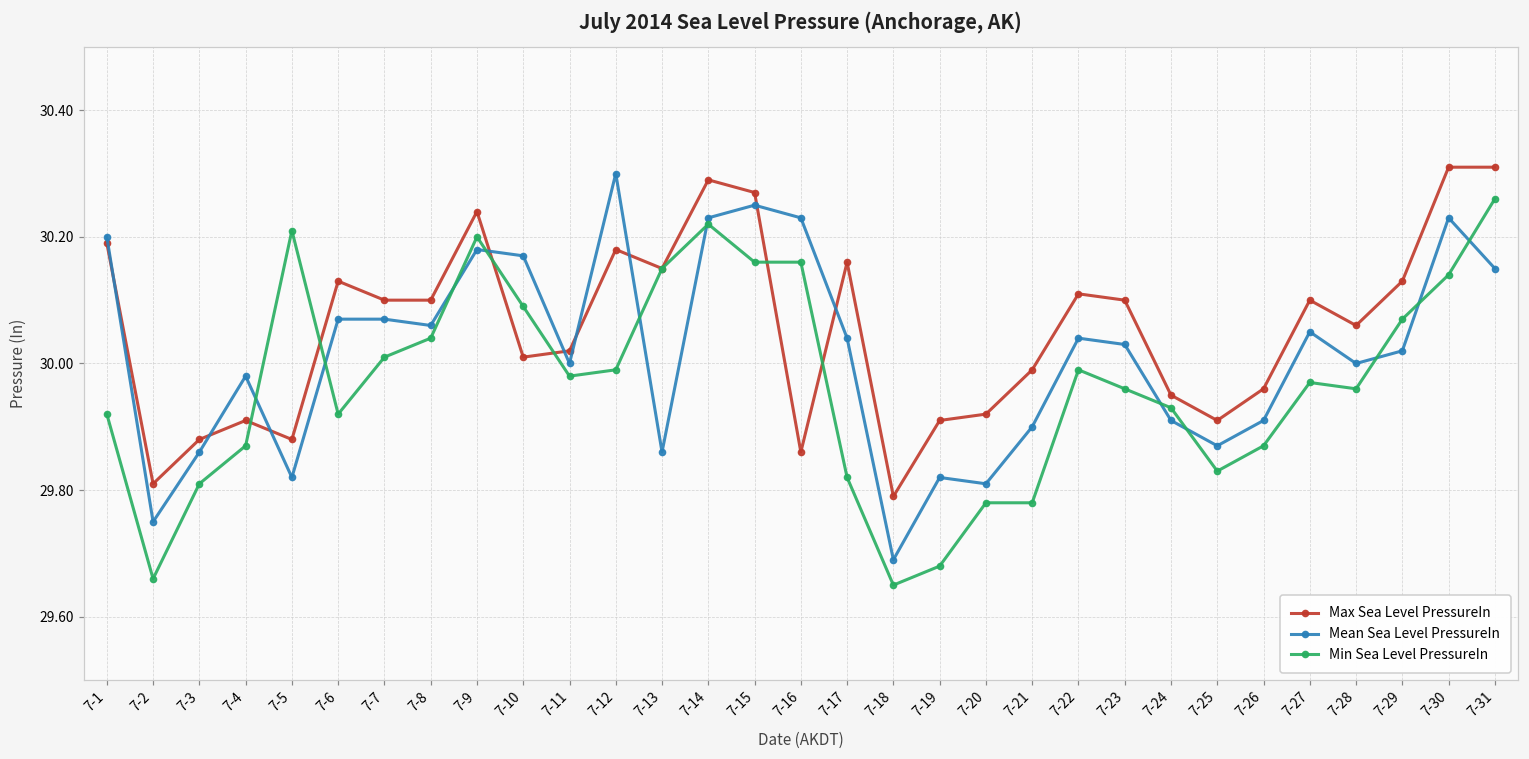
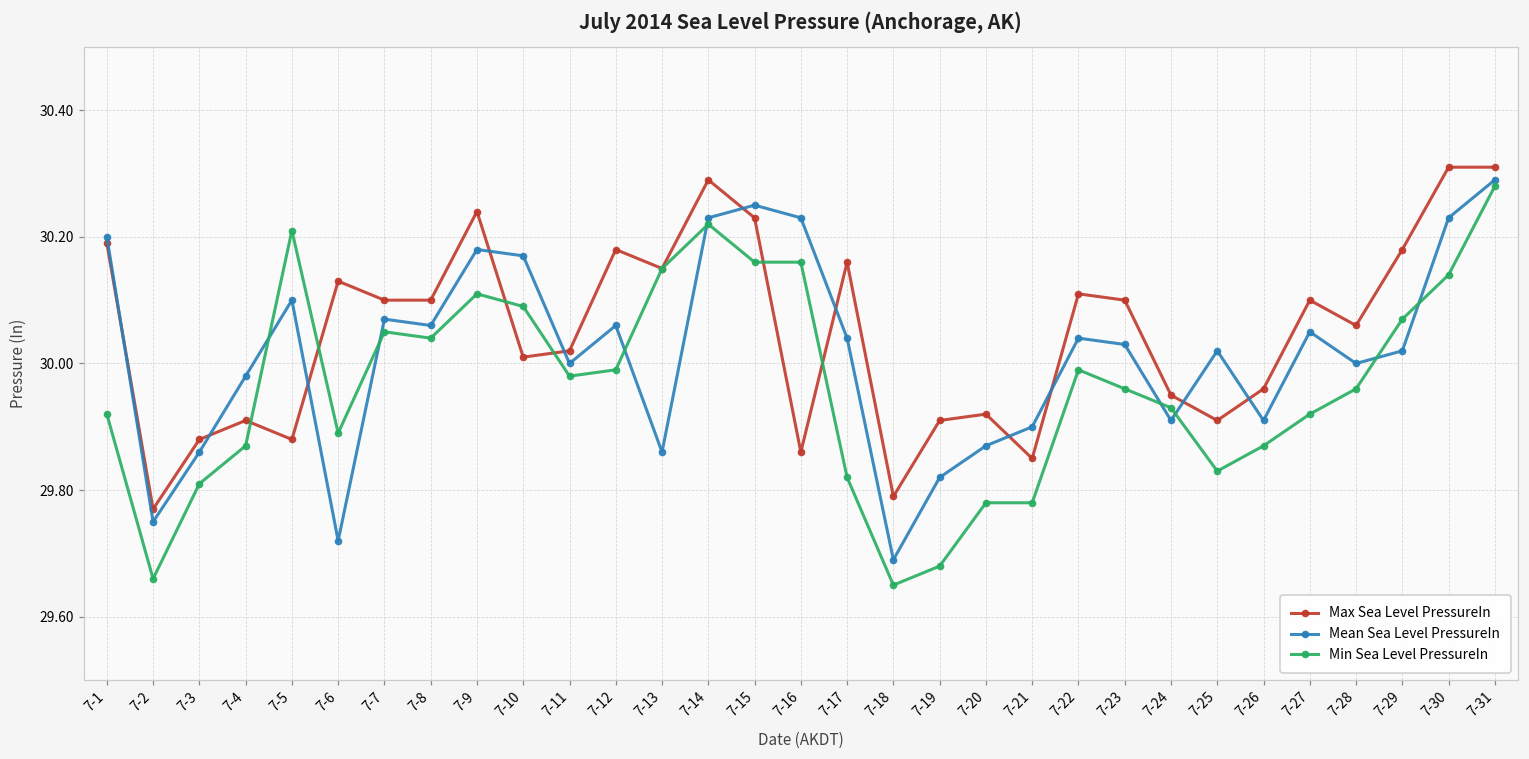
Max Sea Level PressureIn, 7-2: 29.81 -> 29.77
Mean Sea Level PressureIn, 7-5: 29.82 -> 30.10
Mean Sea Level PressureIn, 7-6: 30.07 -> 29.72
Min Sea Level PressureIn, 7-6: 29.92 -> 29.89
Min Sea Level PressureIn, 7-7: 30.01 -> 30.05
Min Sea Level PressureIn, 7-9: 30.20 -> 30.11
Mean Sea Level PressureIn, 7-12: 30.30 -> 30.06
Max Sea Level PressureIn, 7-15: 30.27 -> 30.23
Mean Sea Level PressureIn, 7-20: 29.81 -> 29.87
Max Sea Level PressureIn, 7-21: 29.99 -> 29.85
Mean Sea Level PressureIn, 7-25: 29.87 -> 30.02
Min Sea Level PressureIn, 7-27: 29.97 -> 29.92
Max Sea Level PressureIn, 7-29: 30.13 -> 30.18
Mean Sea Level PressureIn, 7-31: 30.15 -> 30.29
Min Sea Level PressureIn, 7-31: 30.26 -> 30.28
